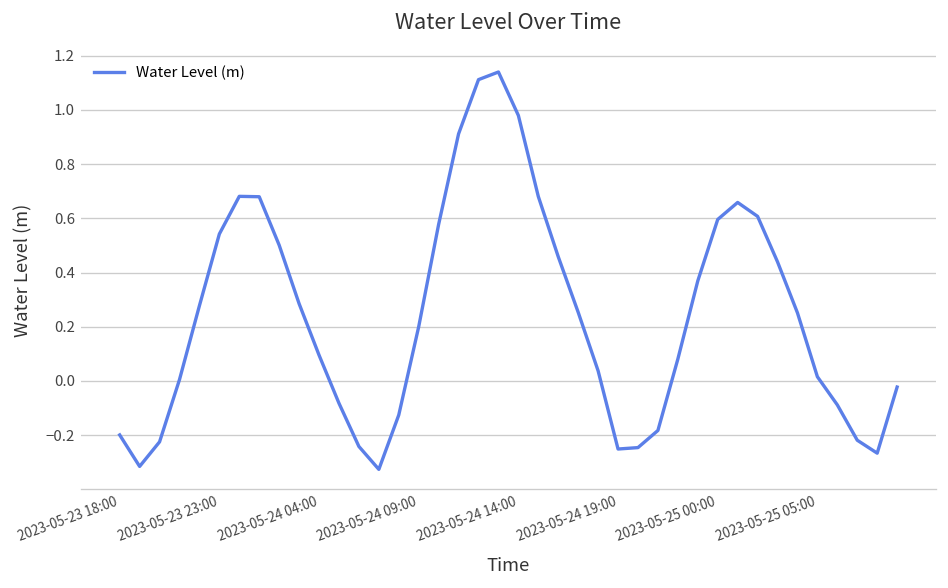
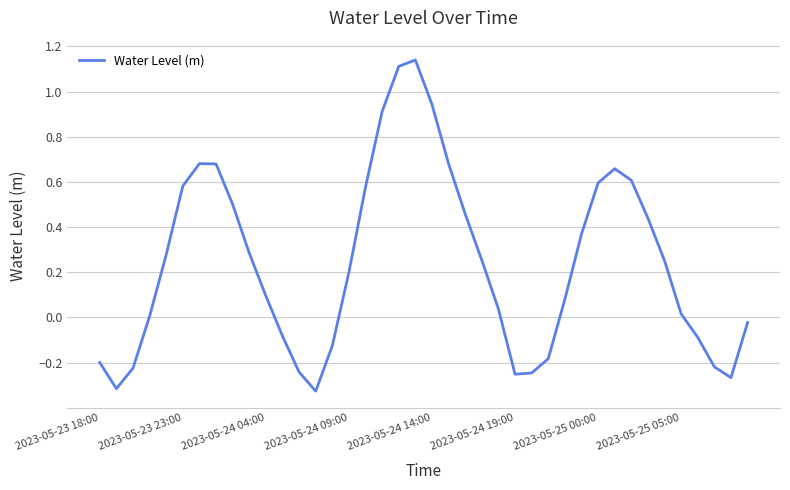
2023-05-23 23:00: 0.54 -> 0.58
2023-05-24 14:00: 0.98 -> 0.94
